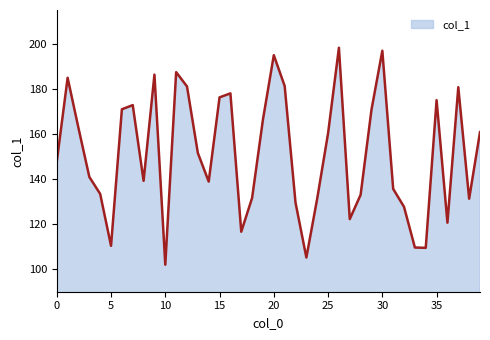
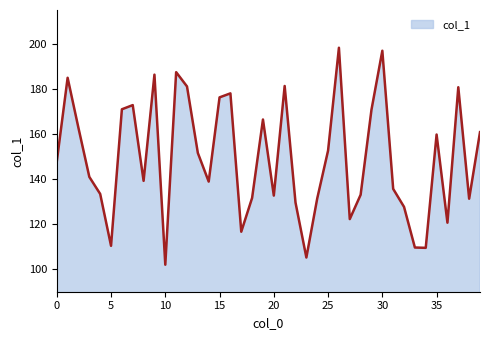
20: 195 -> 133
25: 160 -> 153
35: 175 -> 160
